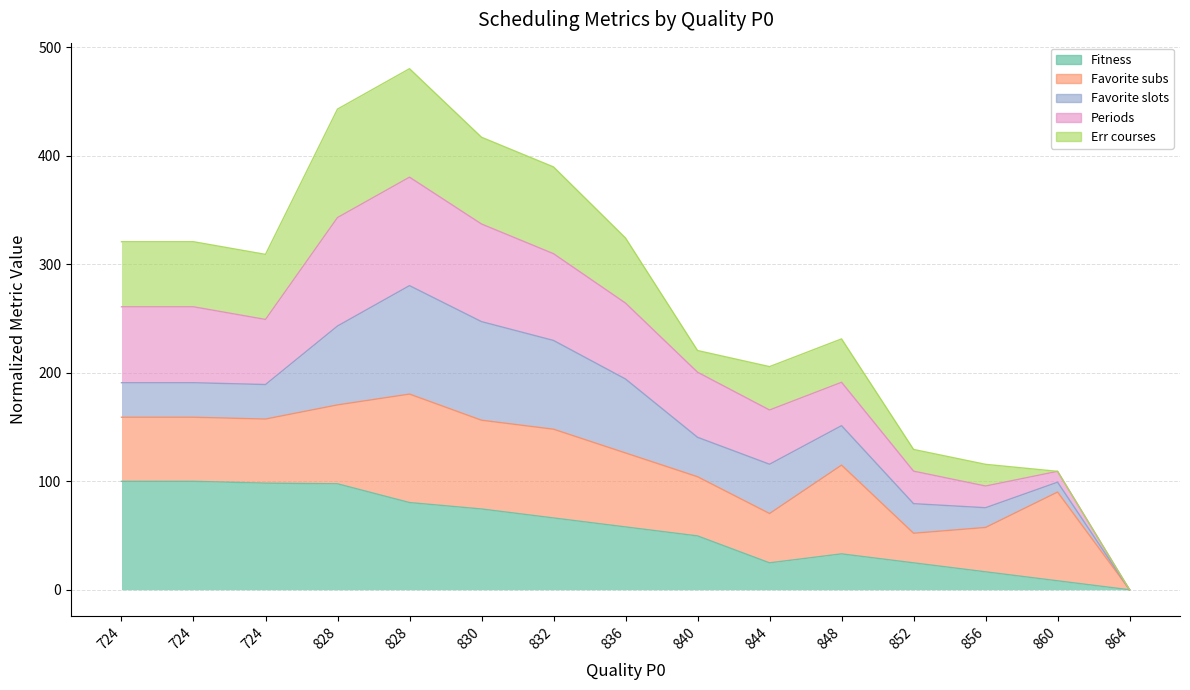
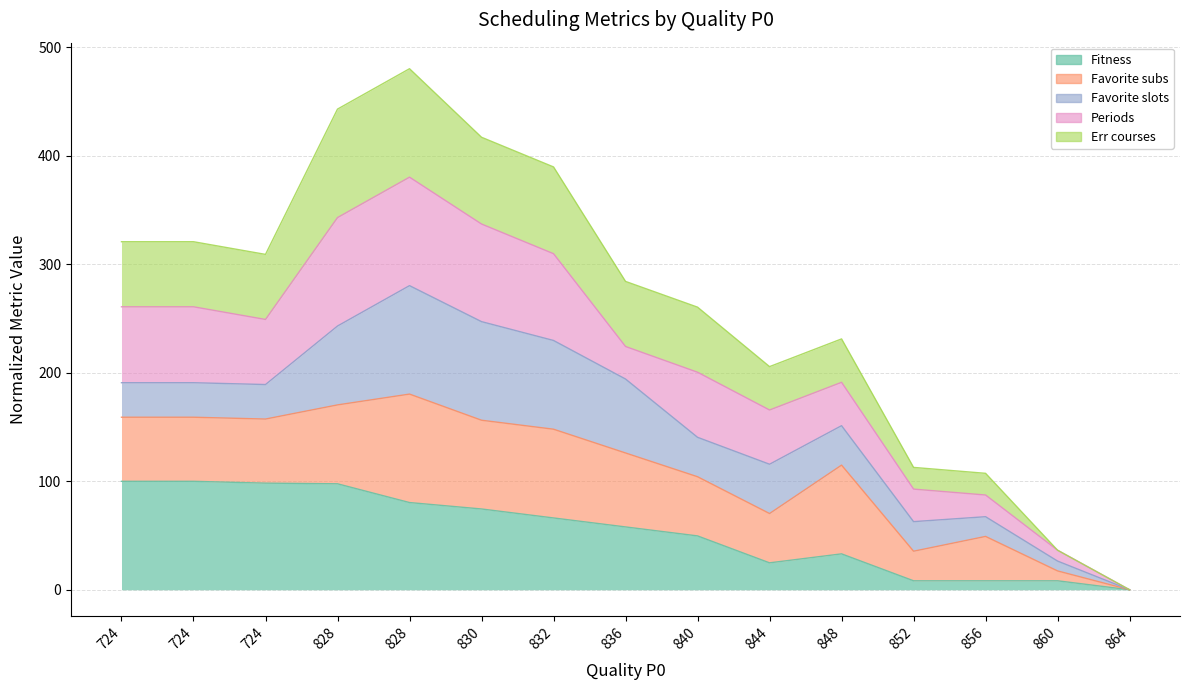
Periods, 836: 70 -> 30
Err courses, 840: 20 -> 60
Fitness, 852: 25 -> 8
Fitness, 856: 17 -> 8
Favorite subs, 860: 82 -> 9
